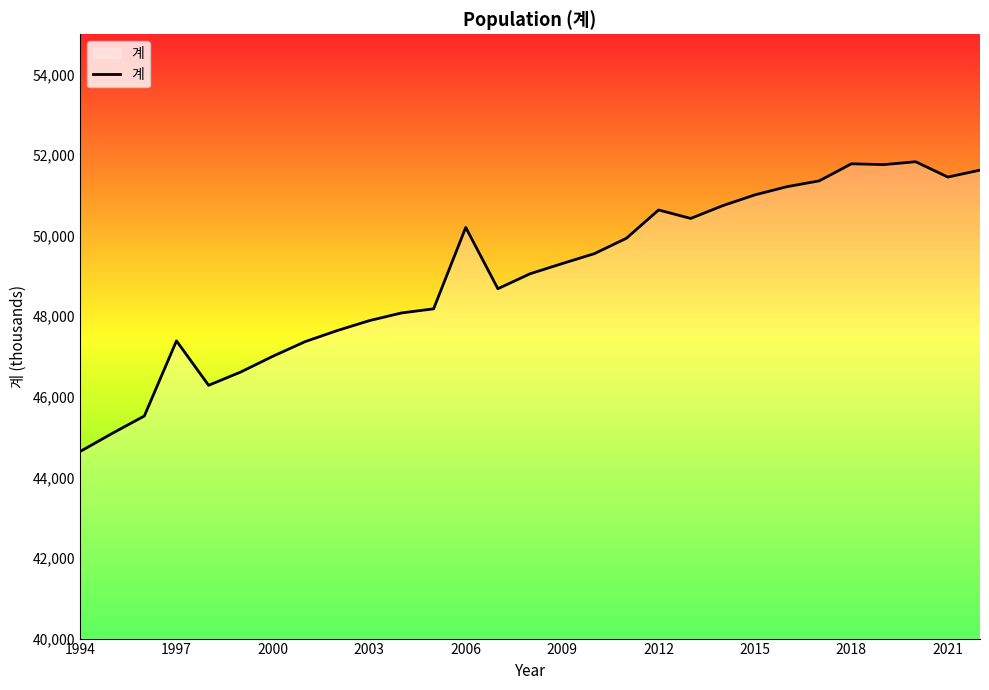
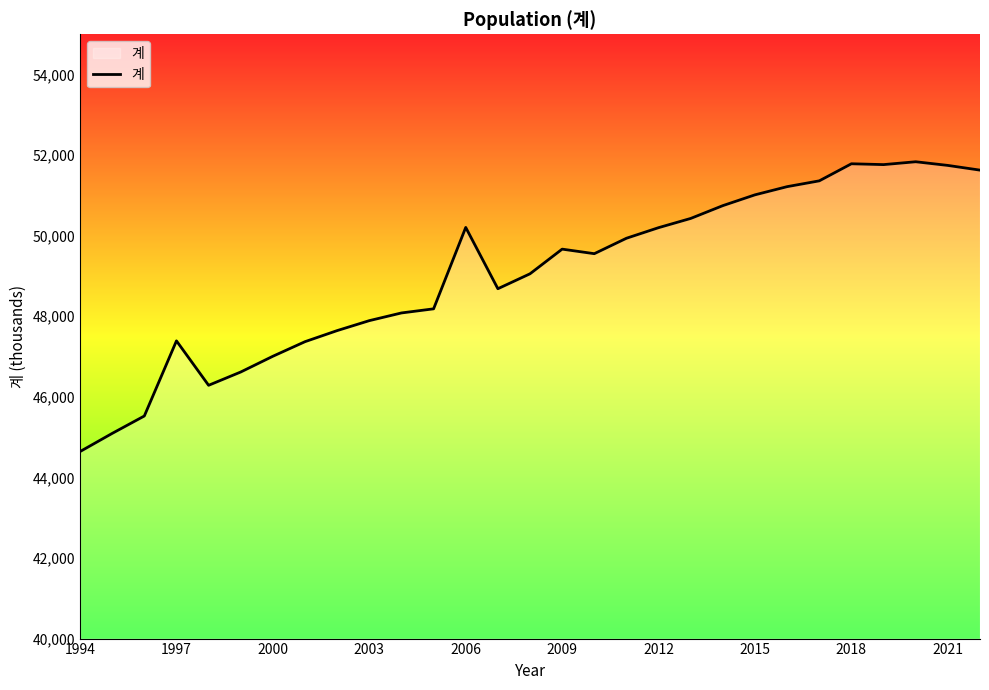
2009: 49,300 -> 49,700
2012: 50,600 -> 50,200
2021: 51,500 -> 51,700
